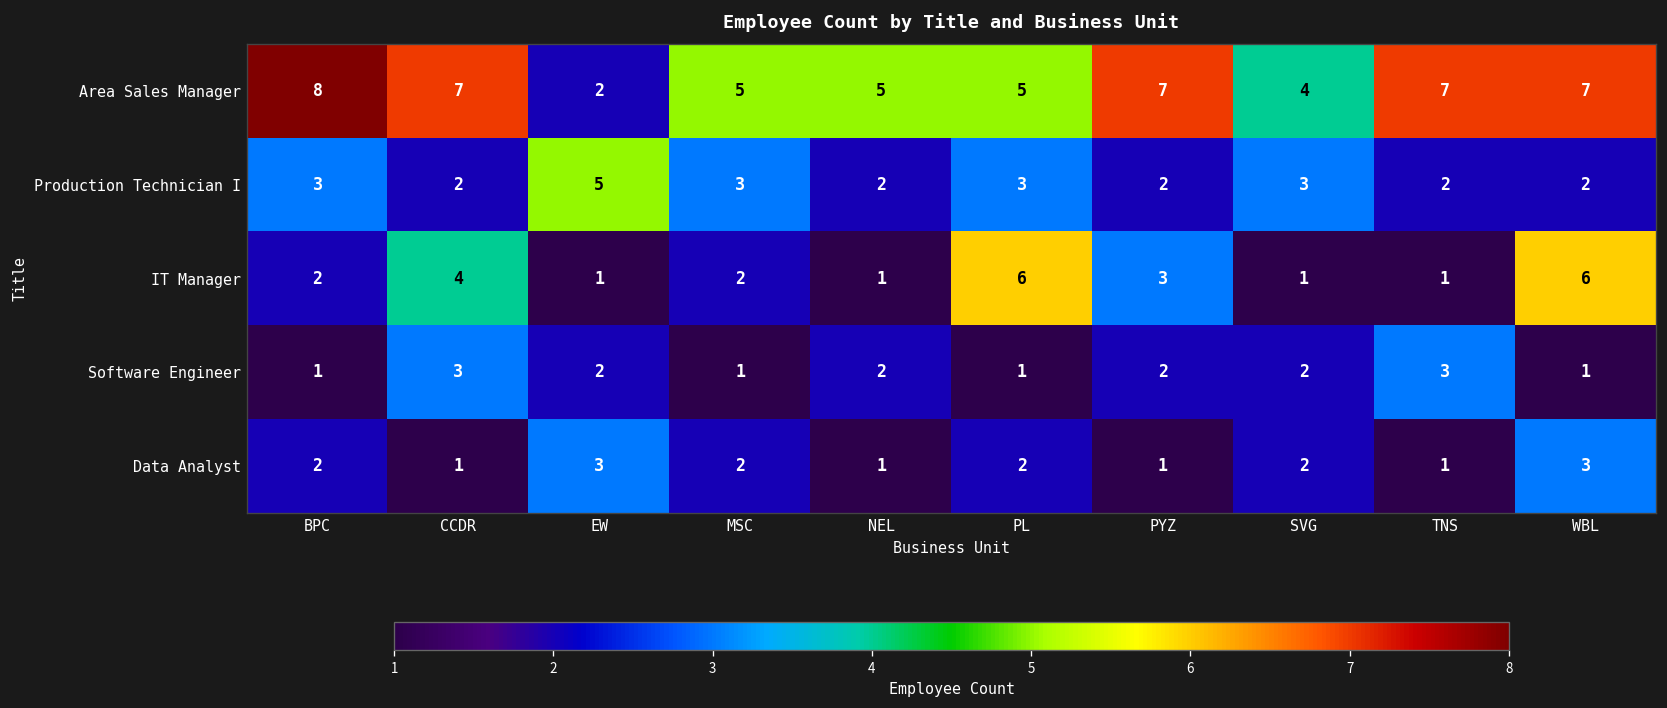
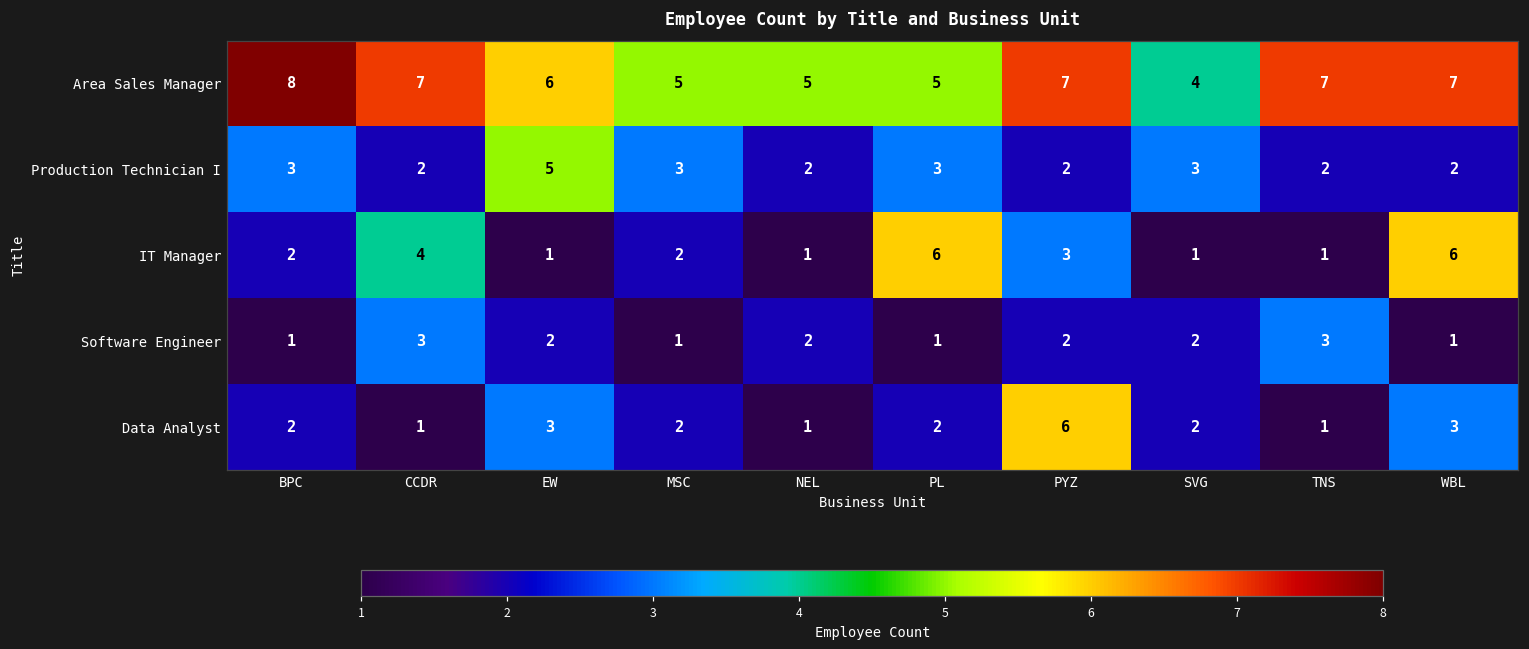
Area Sales Manager, EW: 2 -> 6
Data Analyst, PYZ: 1 -> 6
